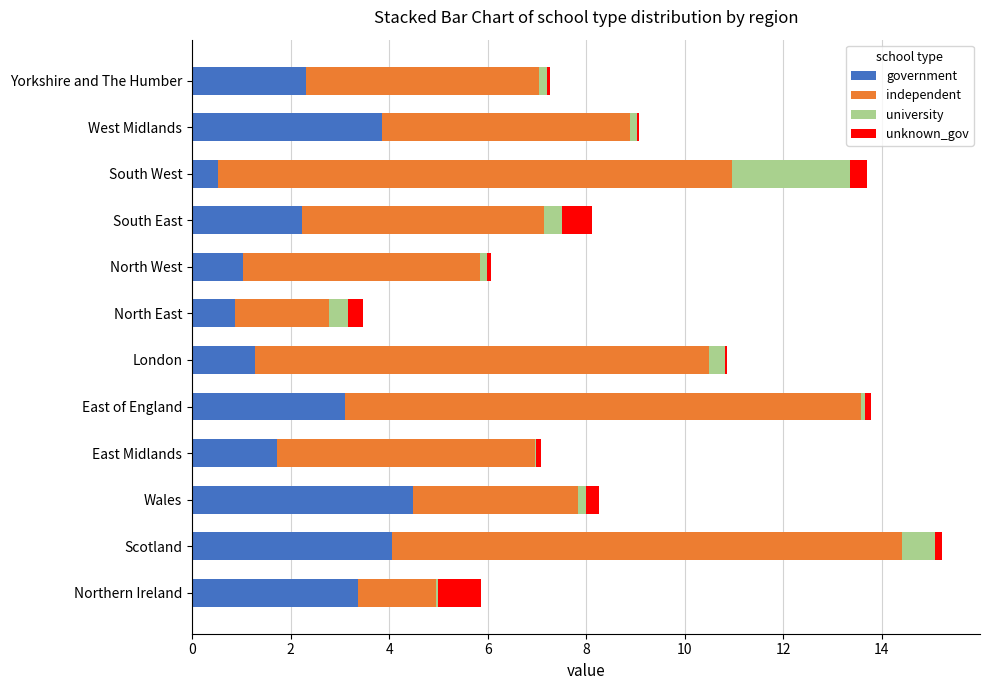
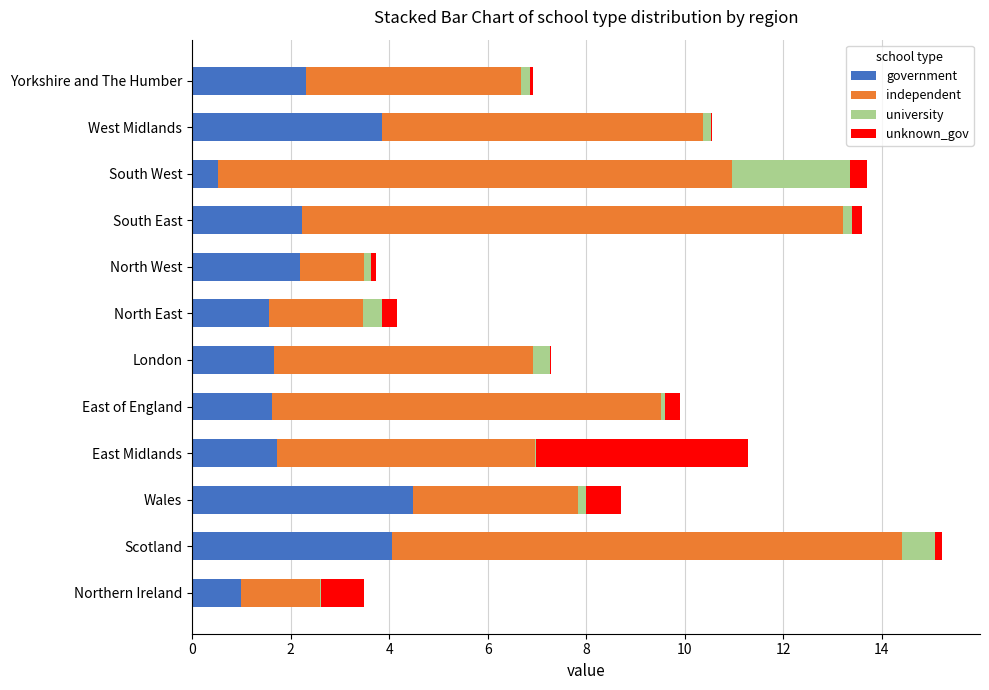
independent, Yorkshire and The Humber: 4.7 -> 4.4
independent, West Midlands: 5.0 -> 6.5
independent, South East: 4.9 -> 11.0
university, South East: 0.4 -> 0.2
unknown_gov, South East: 0.6 -> 0.2
government, North West: 1.0 -> 2.2
independent, North West: 4.8 -> 1.3
government, North East: 0.9 -> 1.6
government, London: 1.3 -> 1.7
independent, London: 9.2 -> 5.3
government, East of England: 3.1 -> 1.6
independent, East of England: 10.5 -> 7.9
unknown_gov, East of England: 0.1 -> 0.3
unknown_gov, East Midlands: 0.1 -> 4.3
unknown_gov, Wales: 0.3 -> 0.7
government, Northern Ireland: 3.4 -> 1.0
